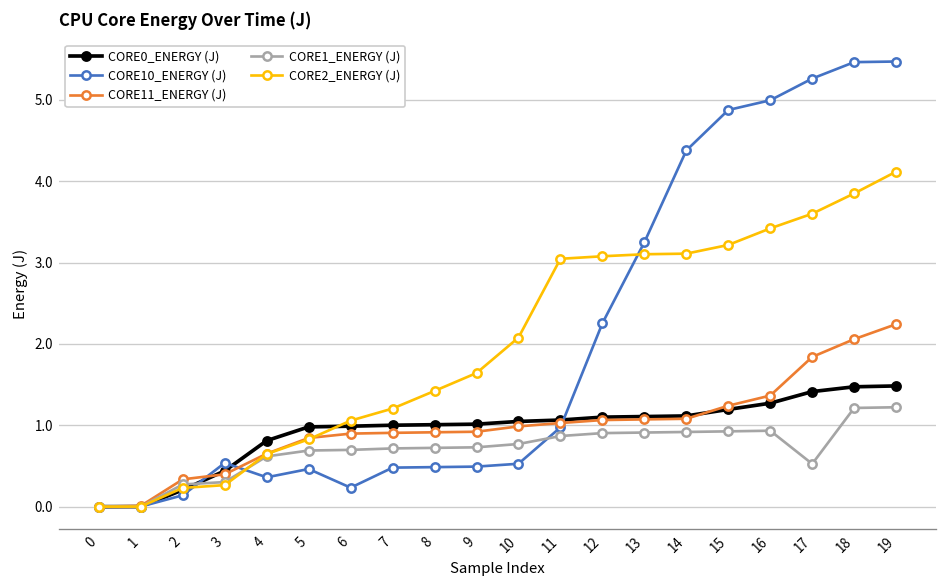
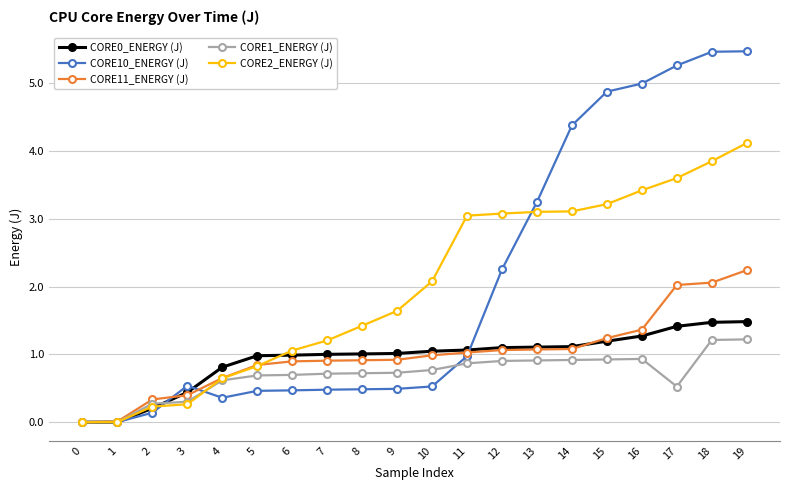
CORE10_ENERGY (J), 6: 0.2 -> 0.5
CORE11_ENERGY (J), 17: 1.8 -> 2.0
